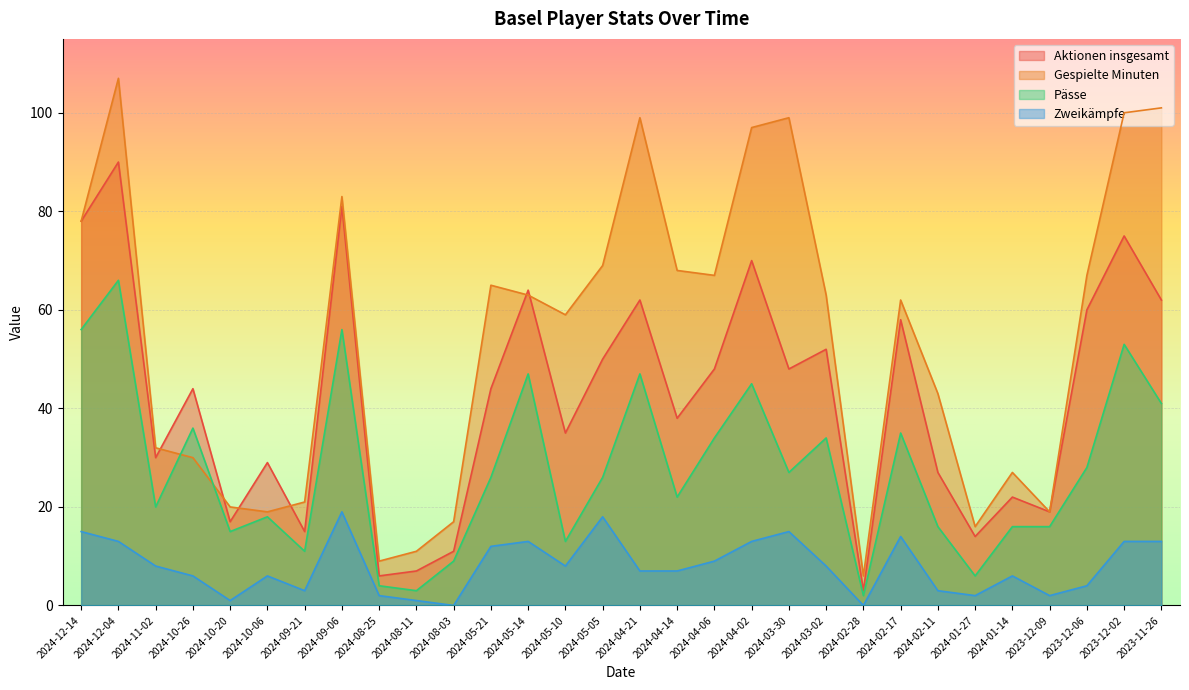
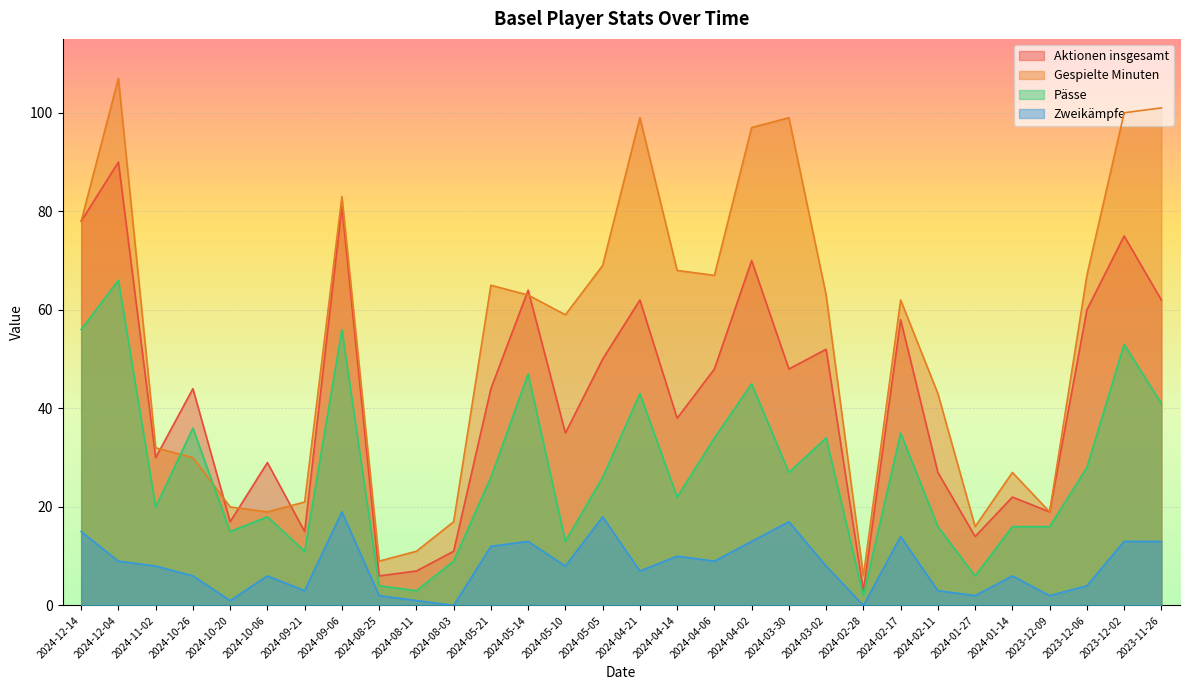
Zweikämpfe, 2024-12-04: 13 -> 9
Pässe, 2024-04-21: 47 -> 43
Zweikämpfe, 2024-04-14: 7 -> 10
Zweikämpfe, 2024-03-30: 15 -> 17
